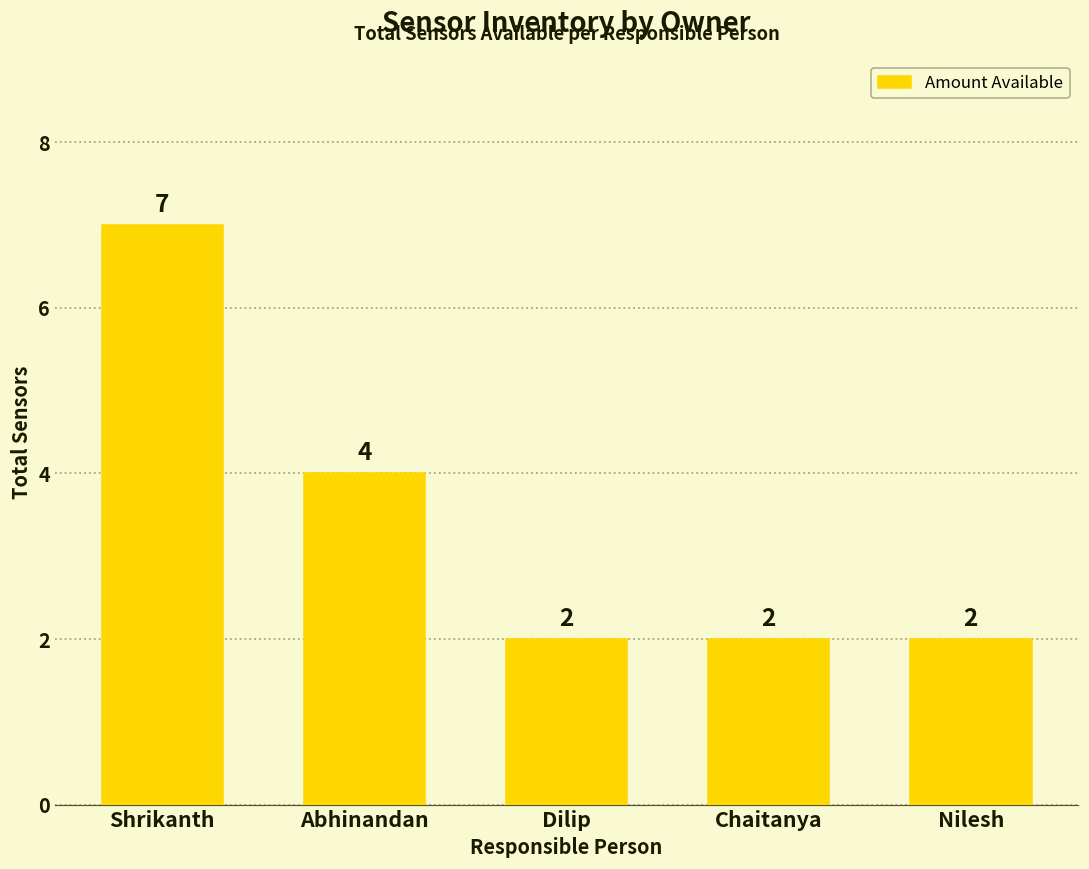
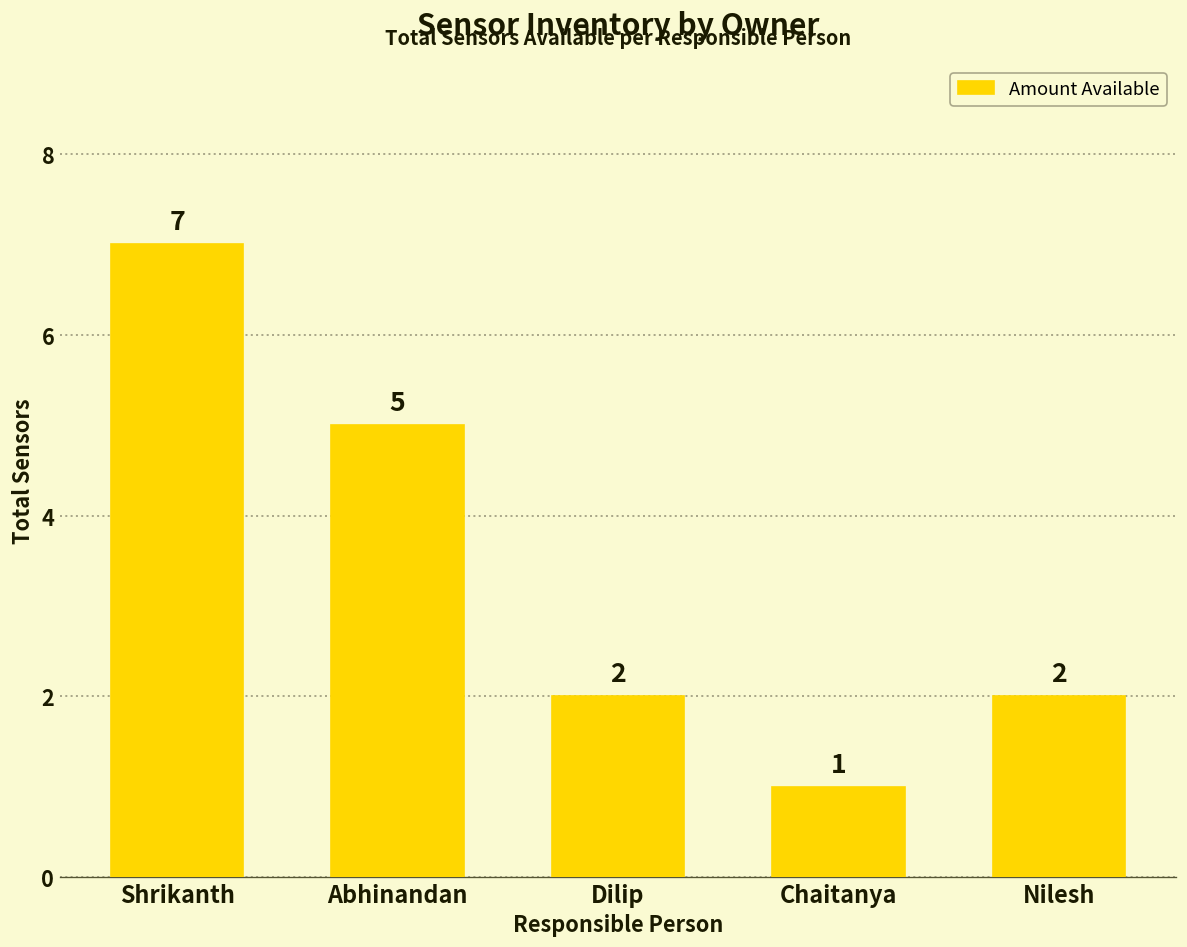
Abhinandan: 4 -> 5
Chaitanya: 2 -> 1
